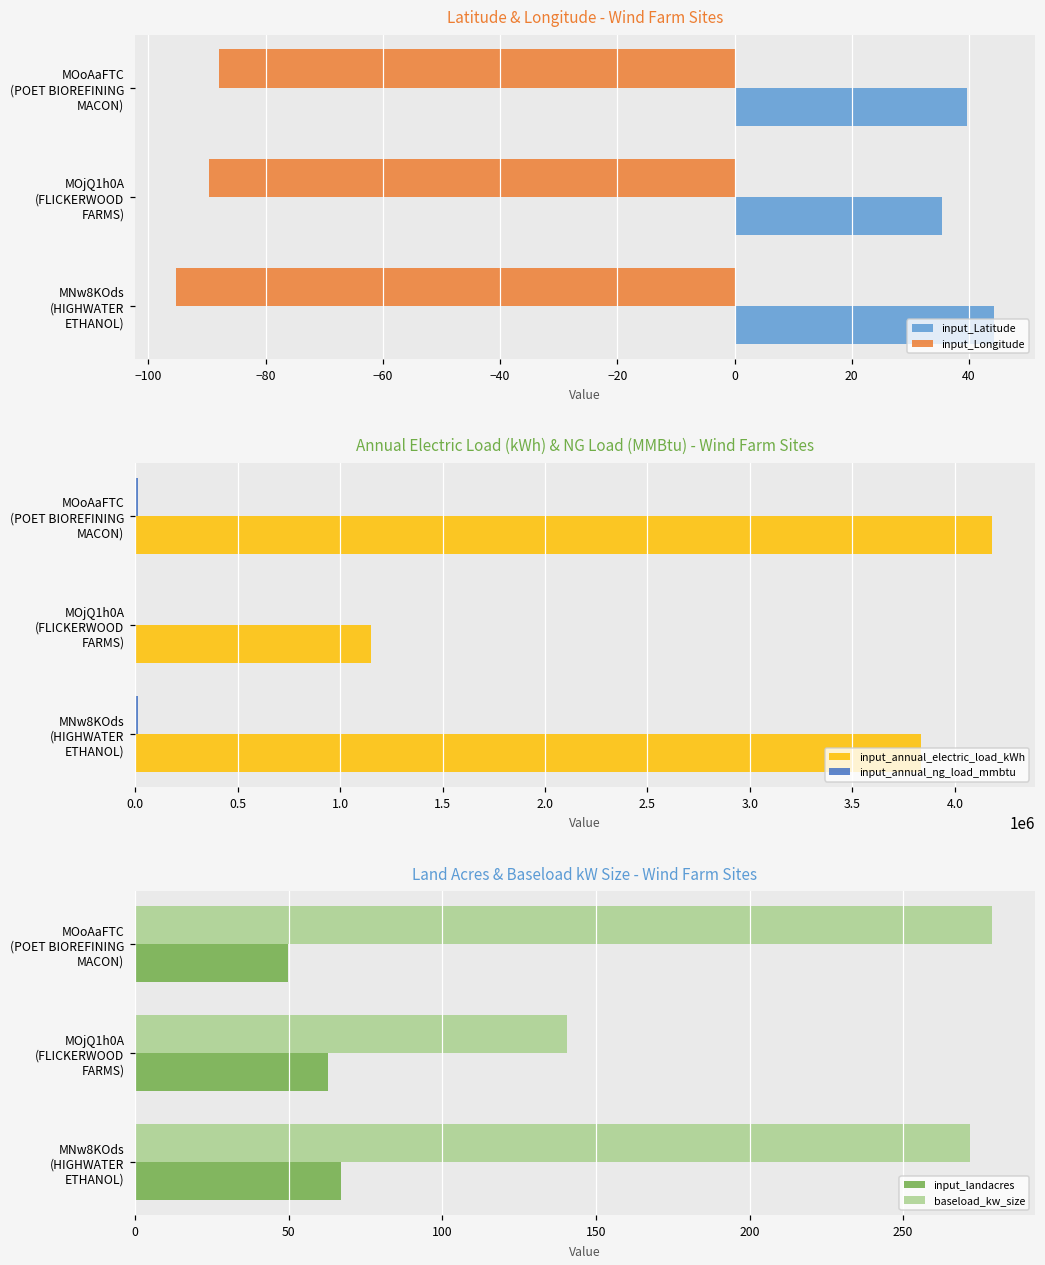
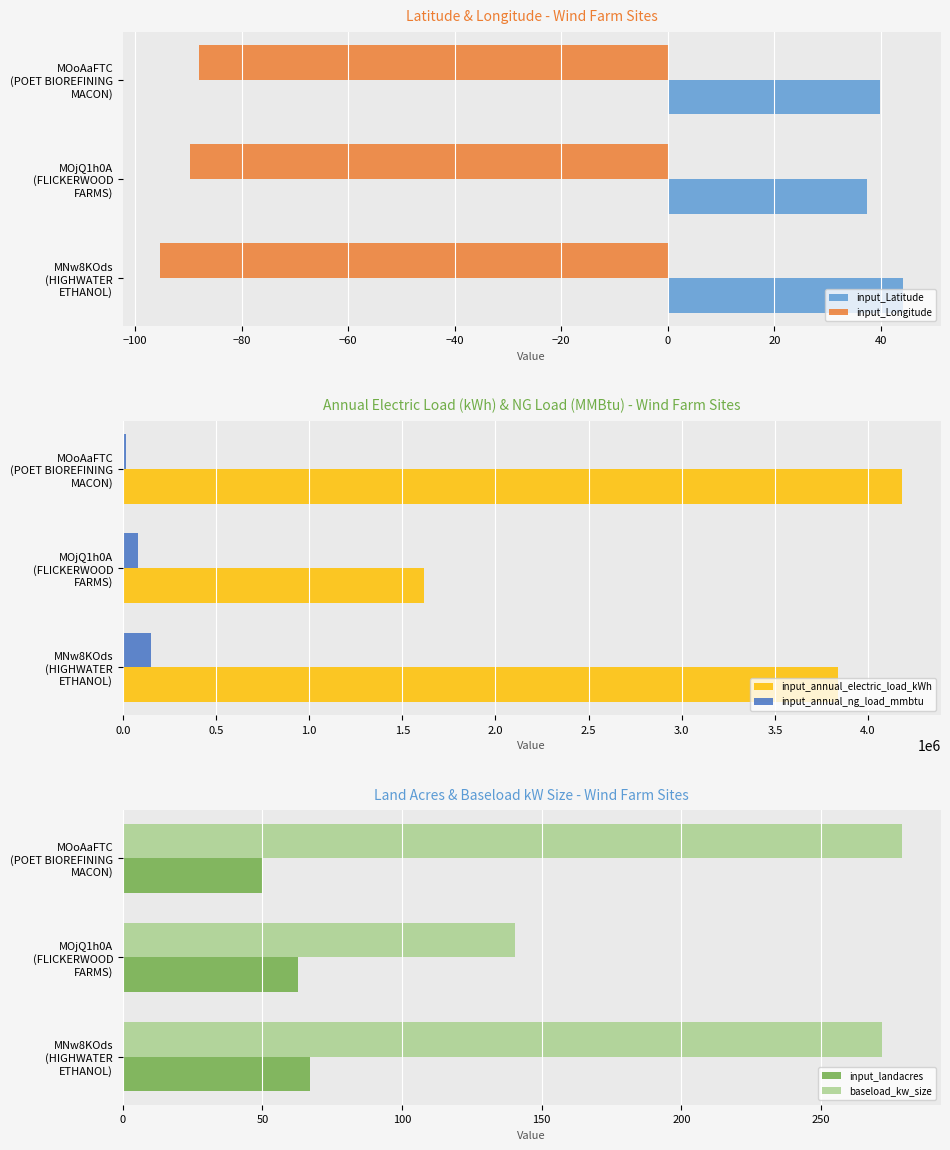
Latitude & Longitude - Wind Farm Sites, input_Latitude, MOjQ1h0A (FLICKERWOOD FARMS): 35 -> 37
Annual Electric Load (kWh) & NG Load (MMBtu) - Wind Farm Sites, input_annual_ng_load_mmbtu, MOjQ1h0A (FLICKERWOOD FARMS): 10000 -> 80000
Annual Electric Load (kWh) & NG Load (MMBtu) - Wind Farm Sites, input_annual_electric_load_kWh, MOjQ1h0A (FLICKERWOOD FARMS): 1150000 -> 1620000
Annual Electric Load (kWh) & NG Load (MMBtu) - Wind Farm Sites, input_annual_ng_load_mmbtu, MNw8KOds (HIGHWATER ETHANOL): 10000 -> 150000
